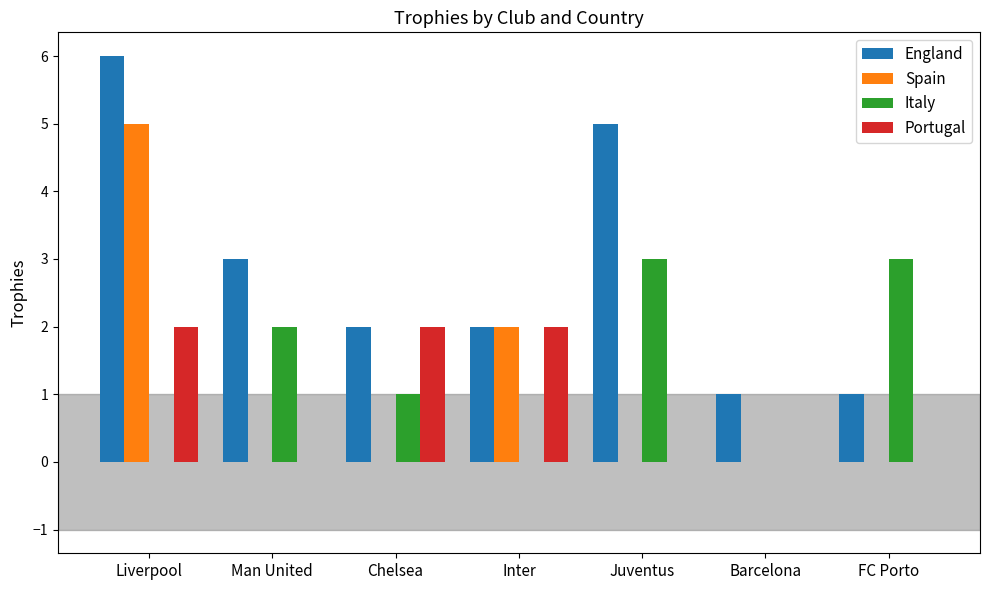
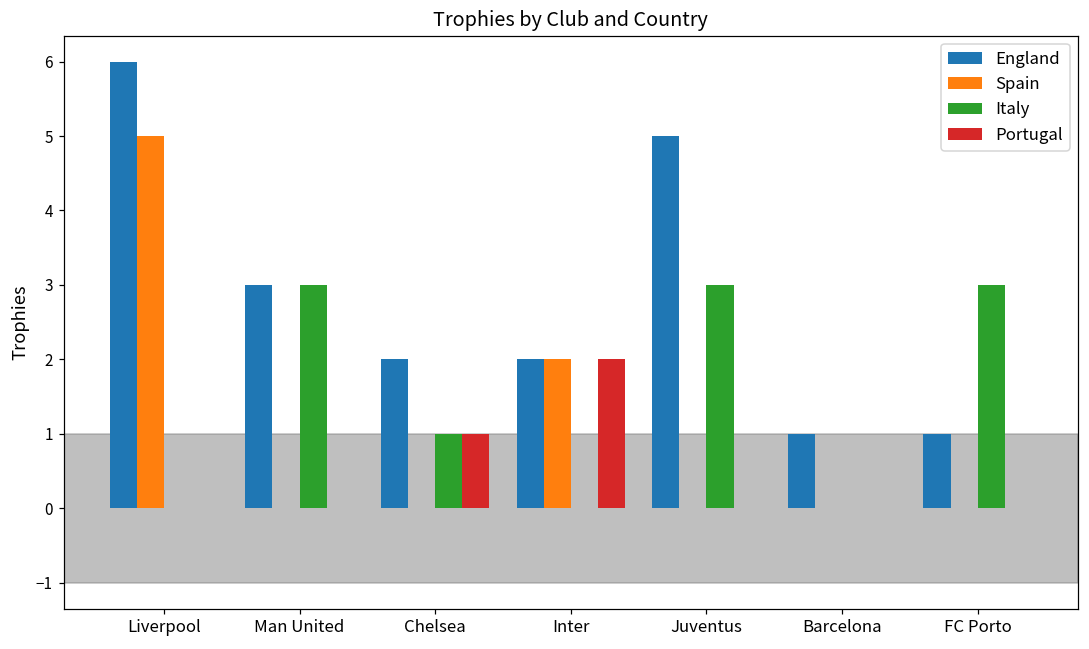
Portugal, Liverpool: 2 -> 0
Italy, Man United: 2 -> 3
Portugal, Chelsea: 2 -> 1
